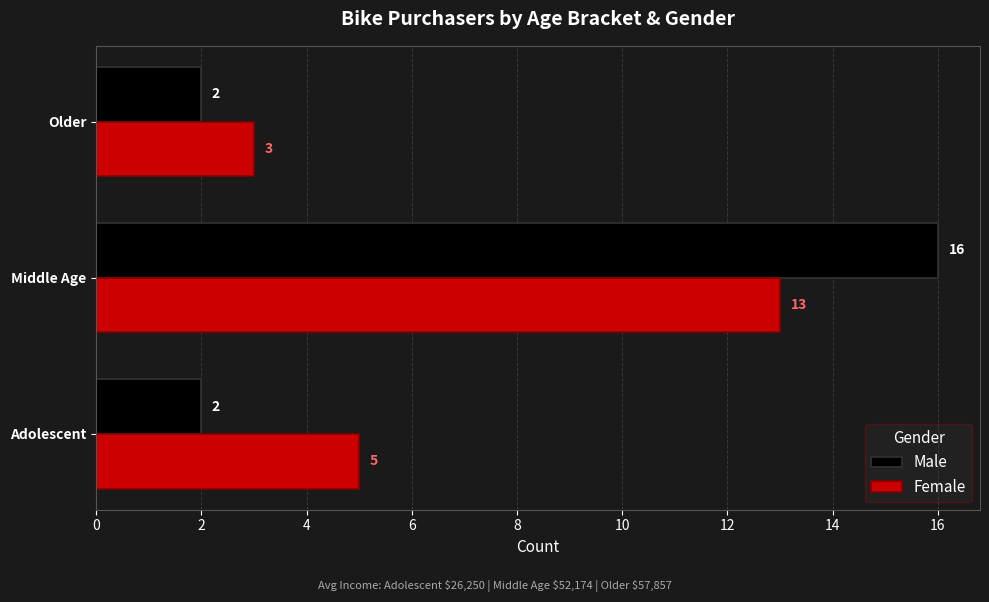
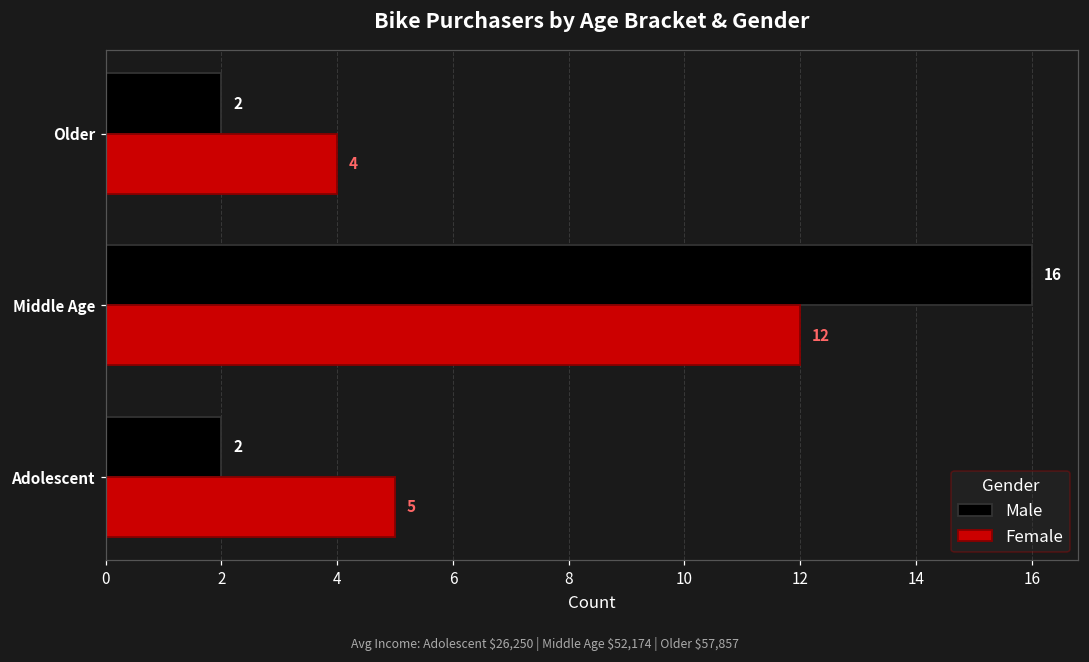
Female, Older: 3 -> 4
Female, Middle Age: 13 -> 12
